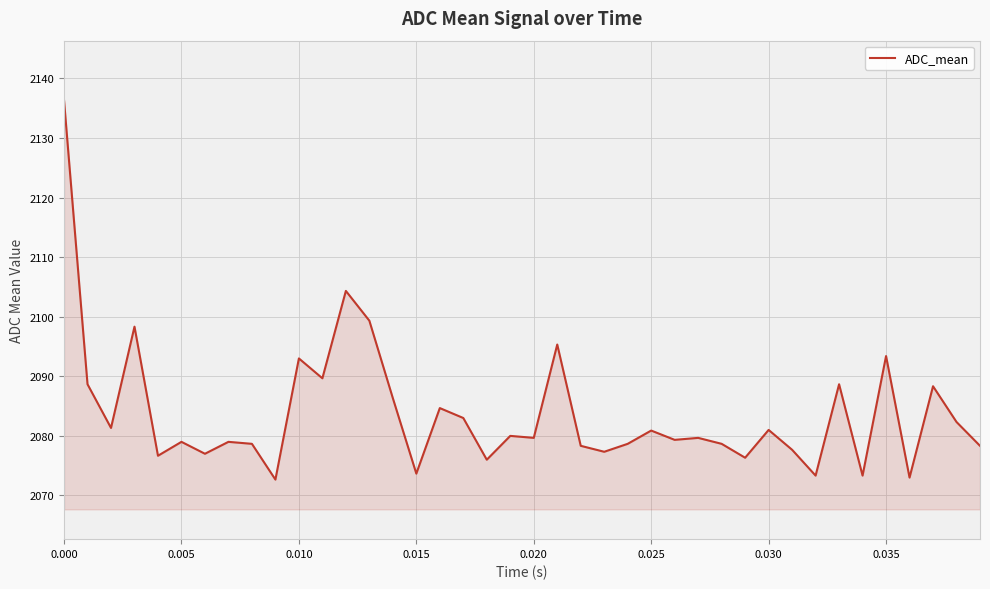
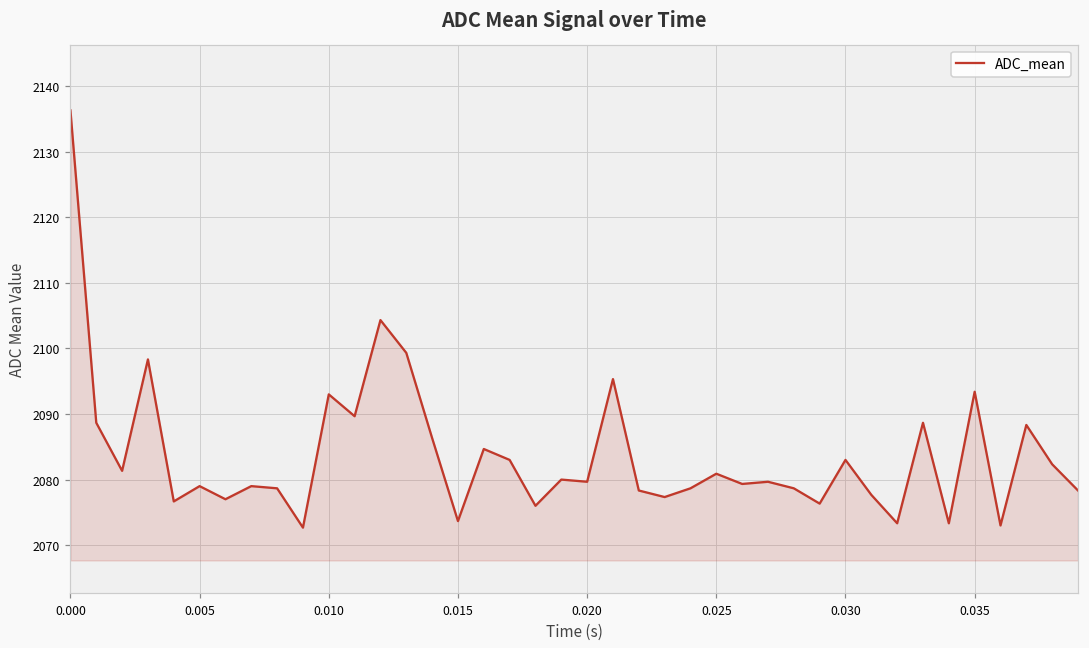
0.030: 2081 -> 2083
